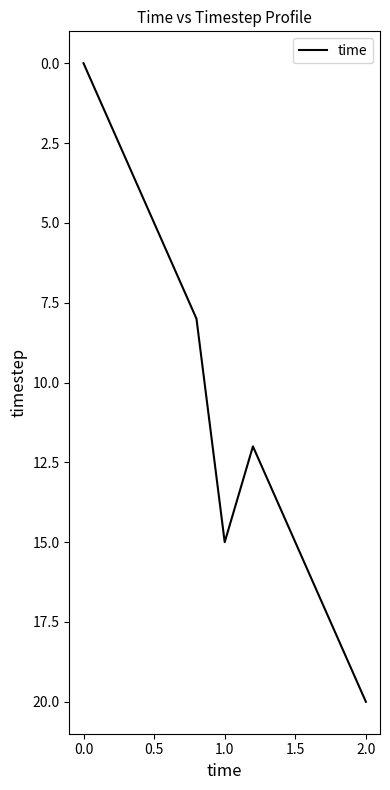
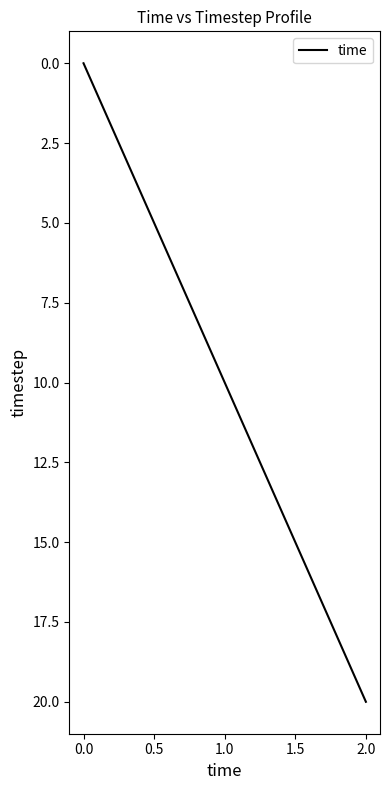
1.0: 15 -> 10
